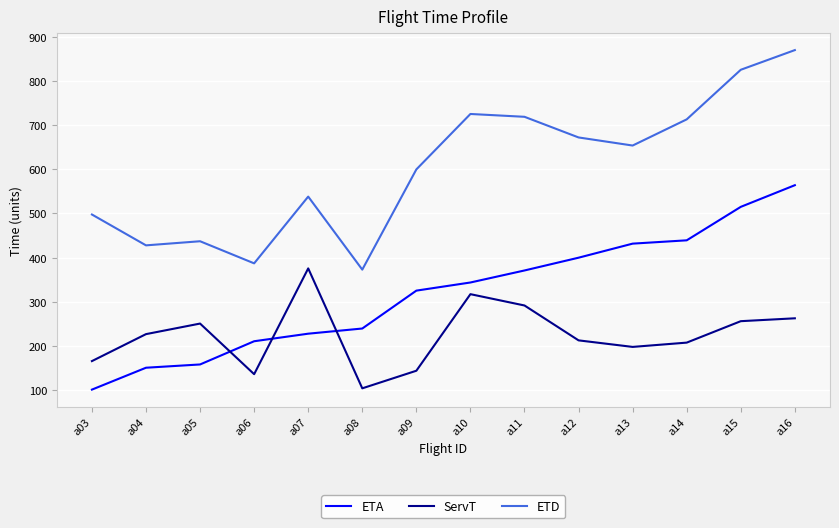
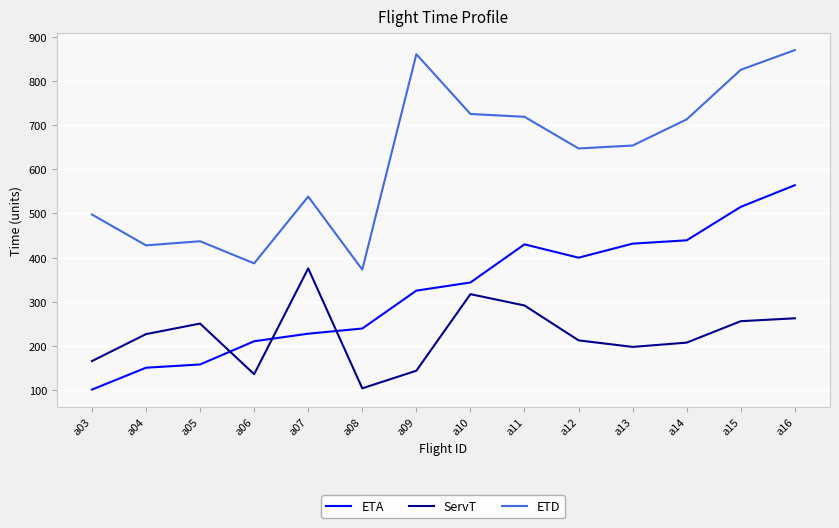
ETD, a09: 600 -> 860
ETA, a11: 370 -> 430
ETD, a12: 670 -> 650
